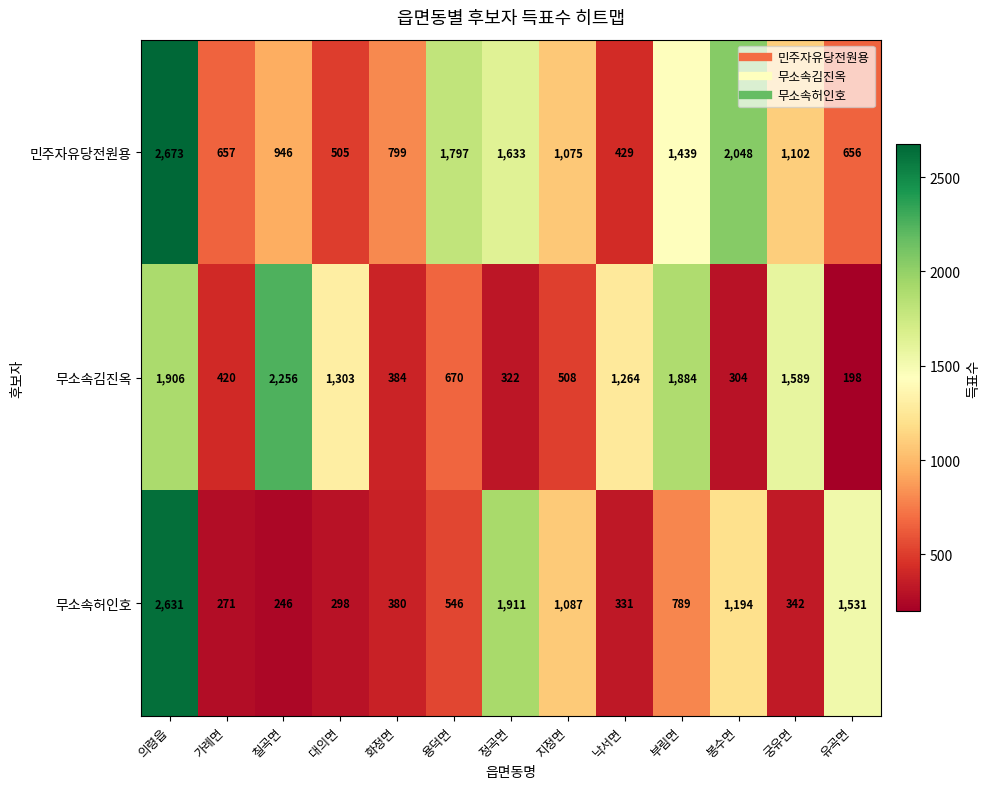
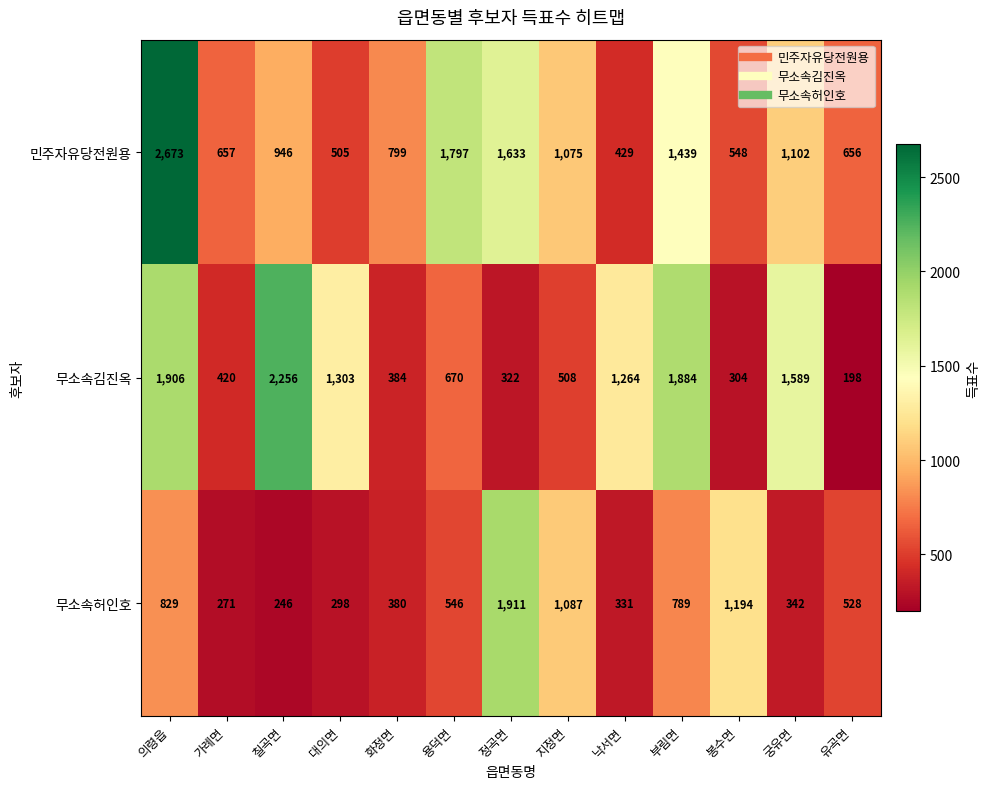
민주자유당전원용, 봉수면: 2,048 -> 548
무소속허인호, 의령읍: 2,631 -> 829
무소속허인호, 유곡면: 1,531 -> 528
